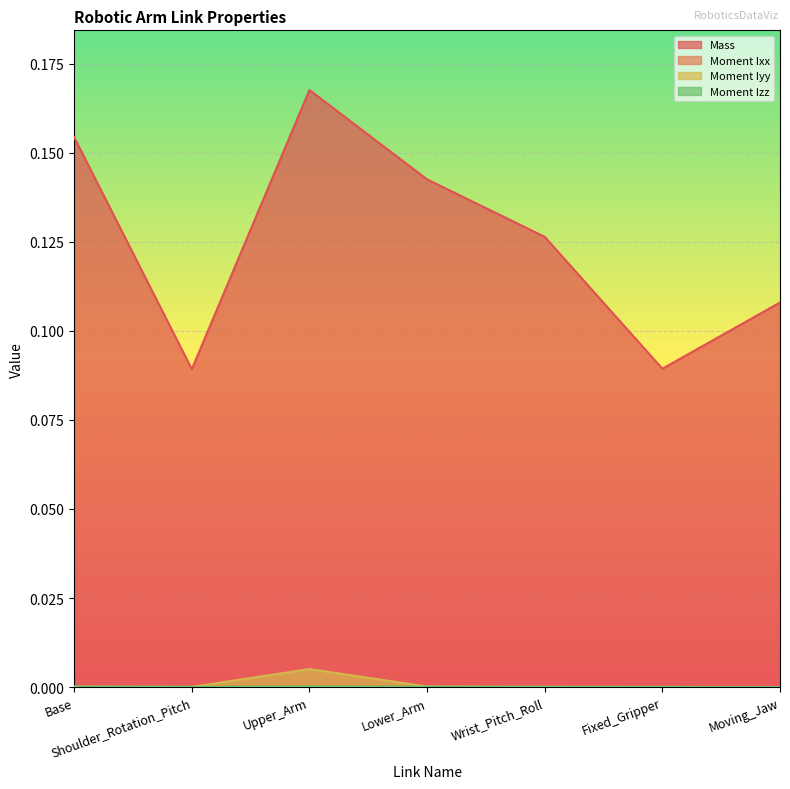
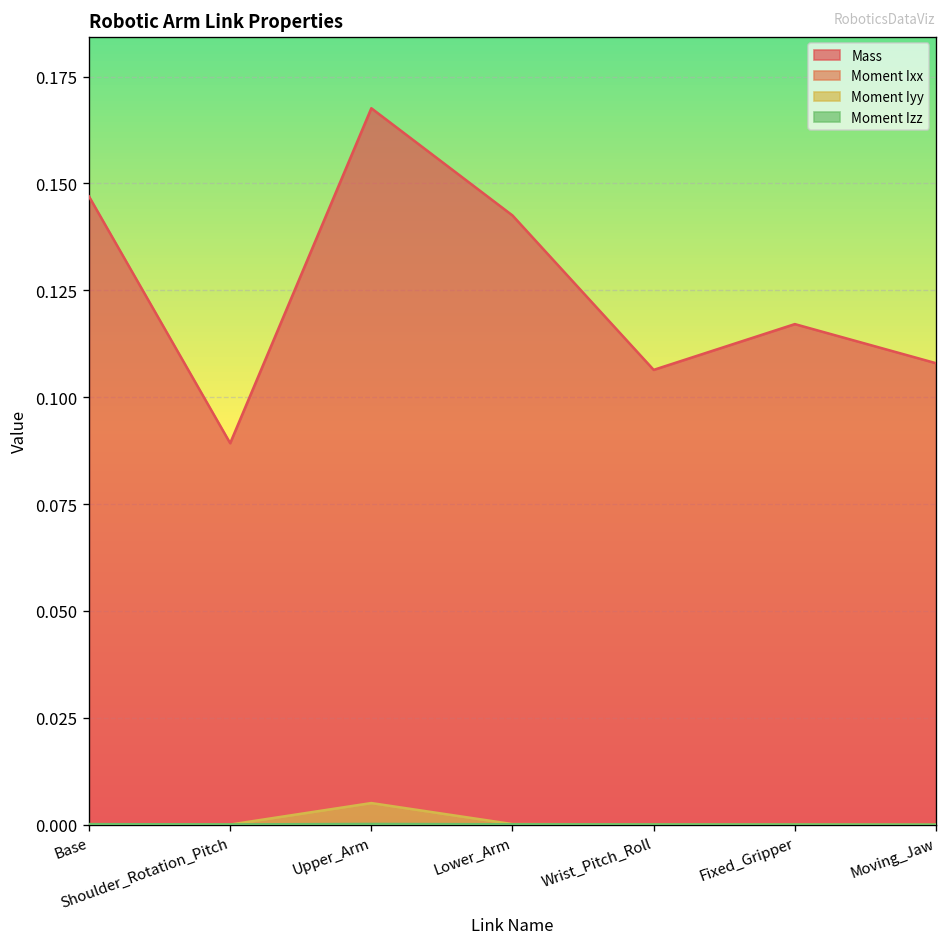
Mass, Base: 0.154 -> 0.147
Mass, Wrist_Pitch_Roll: 0.126 -> 0.106
Mass, Fixed_Gripper: 0.089 -> 0.117
